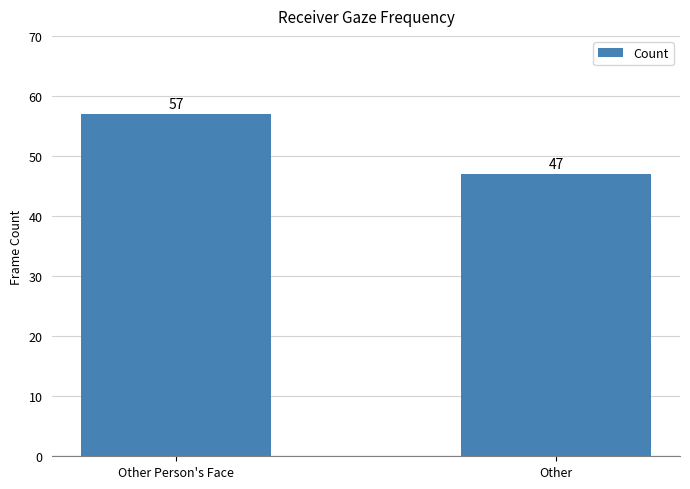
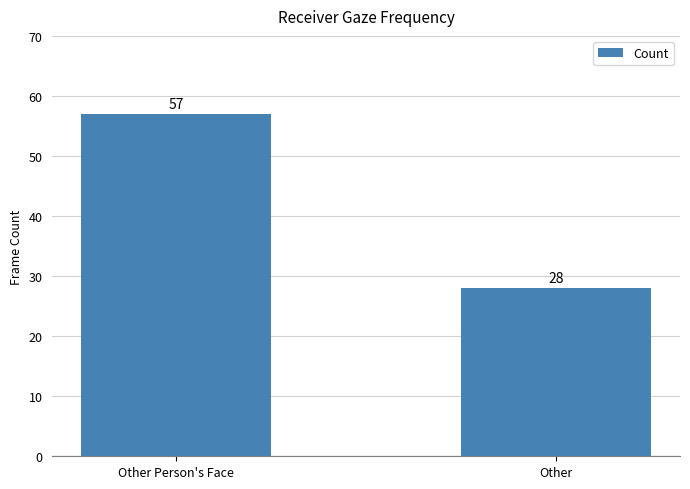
Other: 47 -> 28
